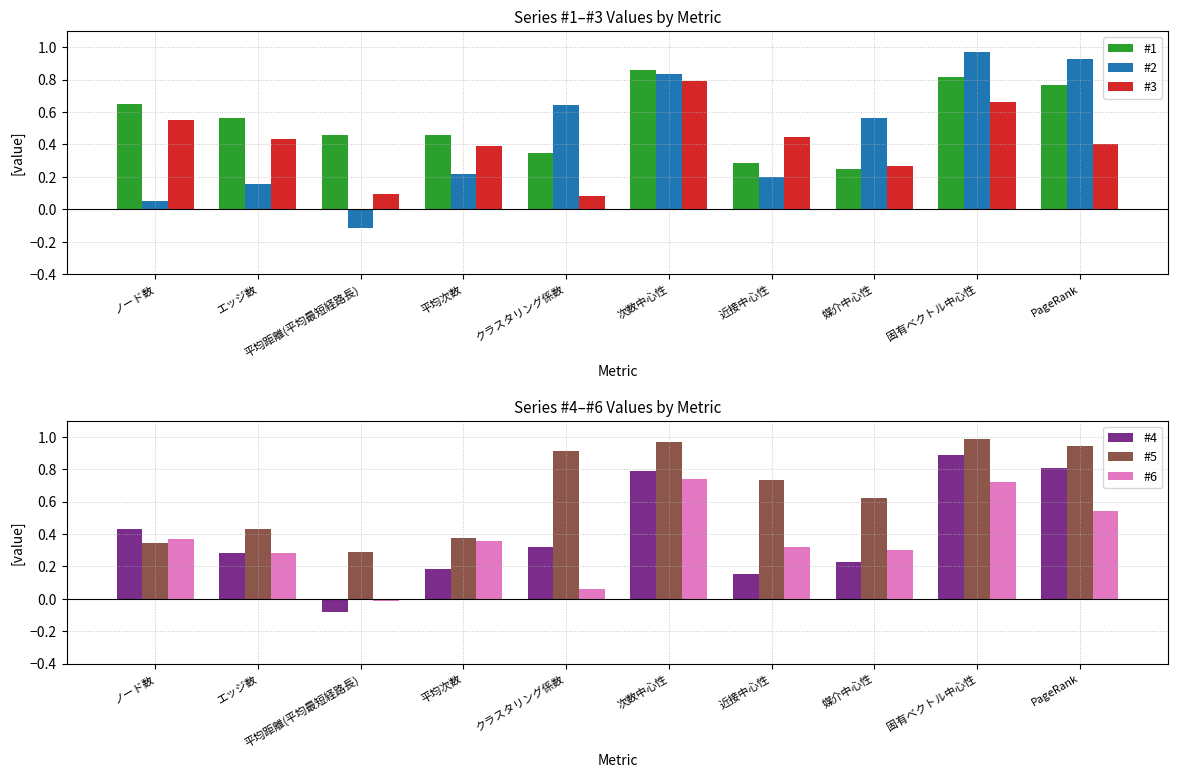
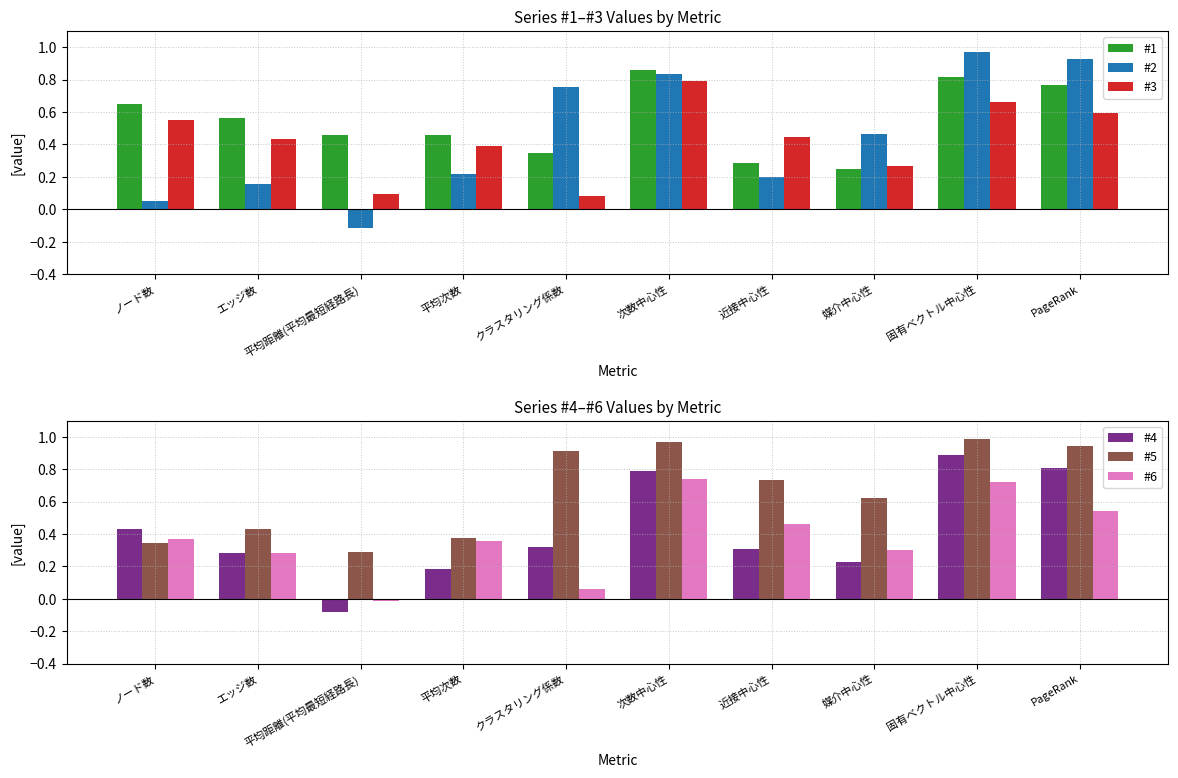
Series #1–#3 Values by Metric, #2, クラスタリング係数: 0.65 -> 0.76
Series #1–#3 Values by Metric, #2, 媒介中心性: 0.56 -> 0.47
Series #1–#3 Values by Metric, #3, PageRank: 0.40 -> 0.59
Series #4–#6 Values by Metric, #4, 近接中心性: 0.15 -> 0.31
Series #4–#6 Values by Metric, #6, 近接中心性: 0.32 -> 0.46
